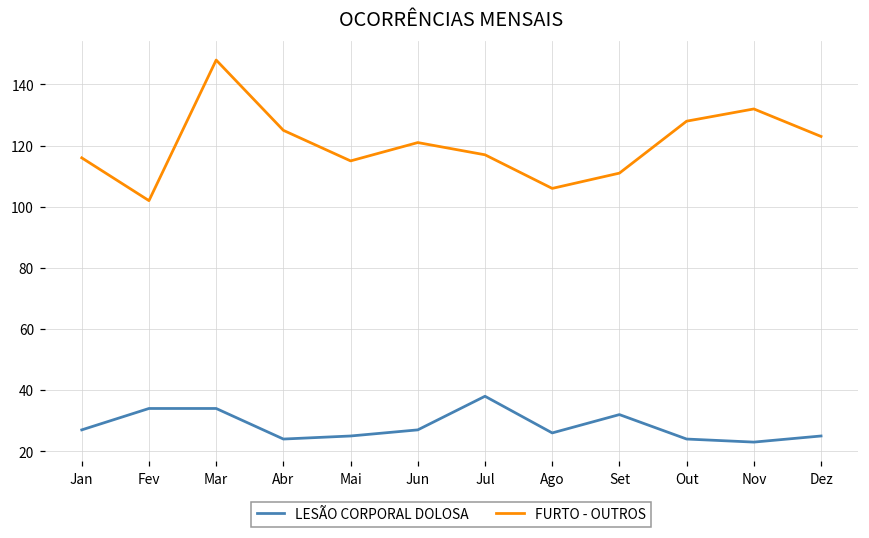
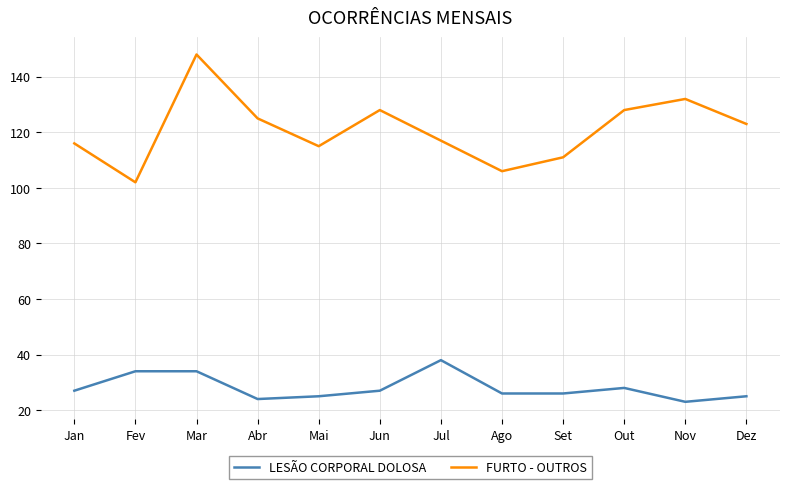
FURTO - OUTROS, Jun: 121 -> 128
LESÃO CORPORAL DOLOSA, Set: 32 -> 26
LESÃO CORPORAL DOLOSA, Out: 24 -> 28
